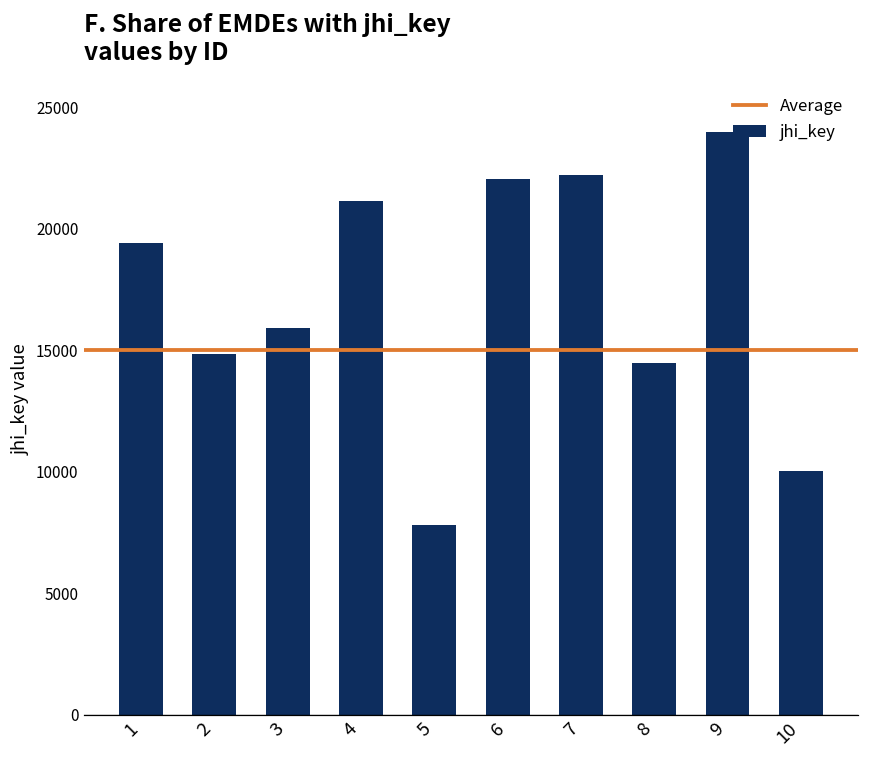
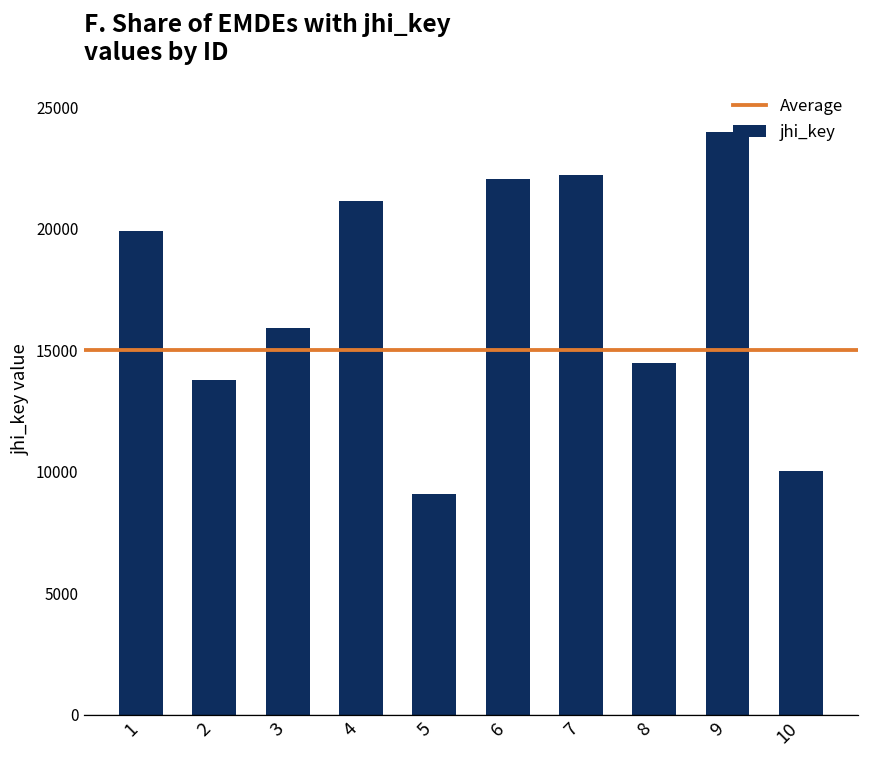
1: 19400 -> 19900
2: 14800 -> 13800
5: 7800 -> 9100
